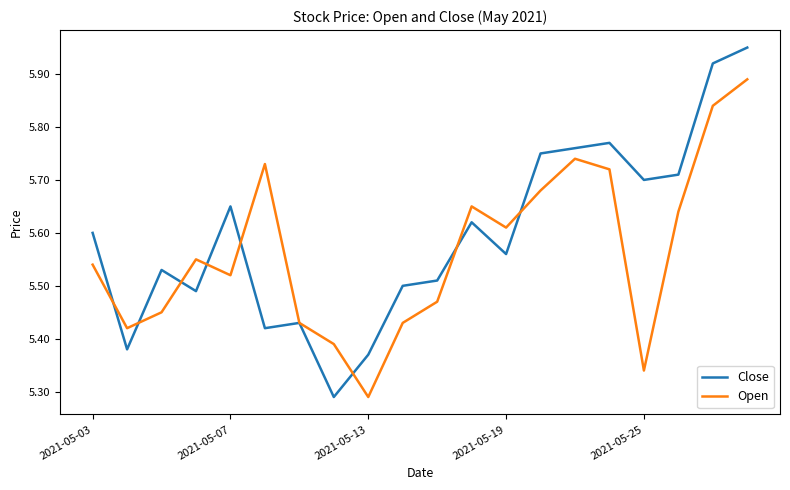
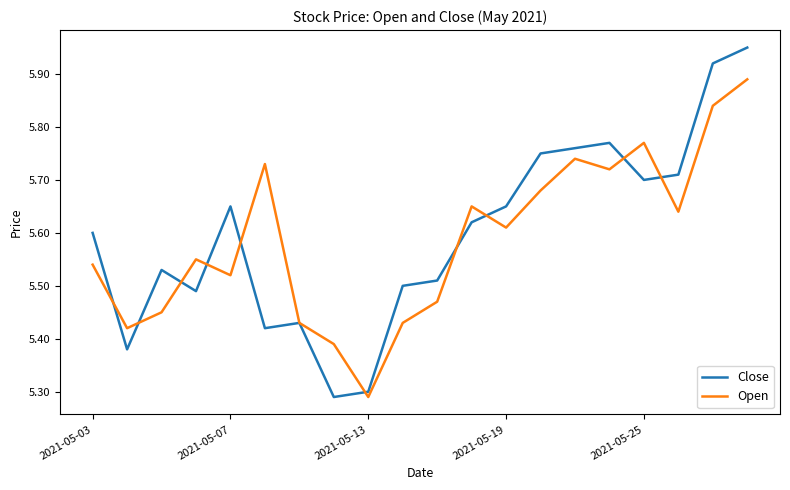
Close, 2021-05-13: 5.37 -> 5.30
Close, 2021-05-19: 5.56 -> 5.65
Open, 2021-05-25: 5.34 -> 5.77
